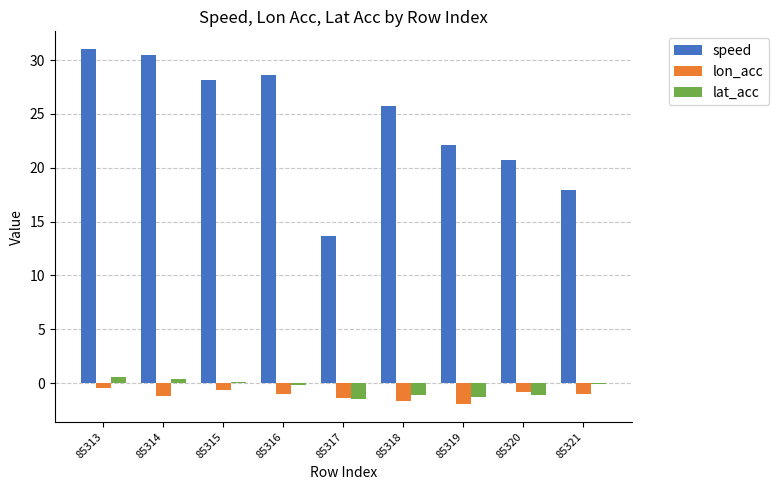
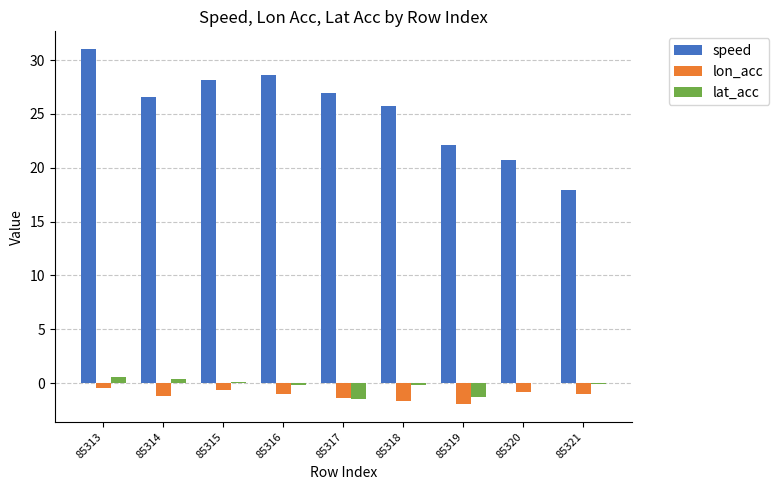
speed, 85314: 30.5 -> 26.6
speed, 85317: 13.6 -> 26.9
lat_acc, 85318: -1.1 -> -0.2
lat_acc, 85320: -1.1 -> 0.0
